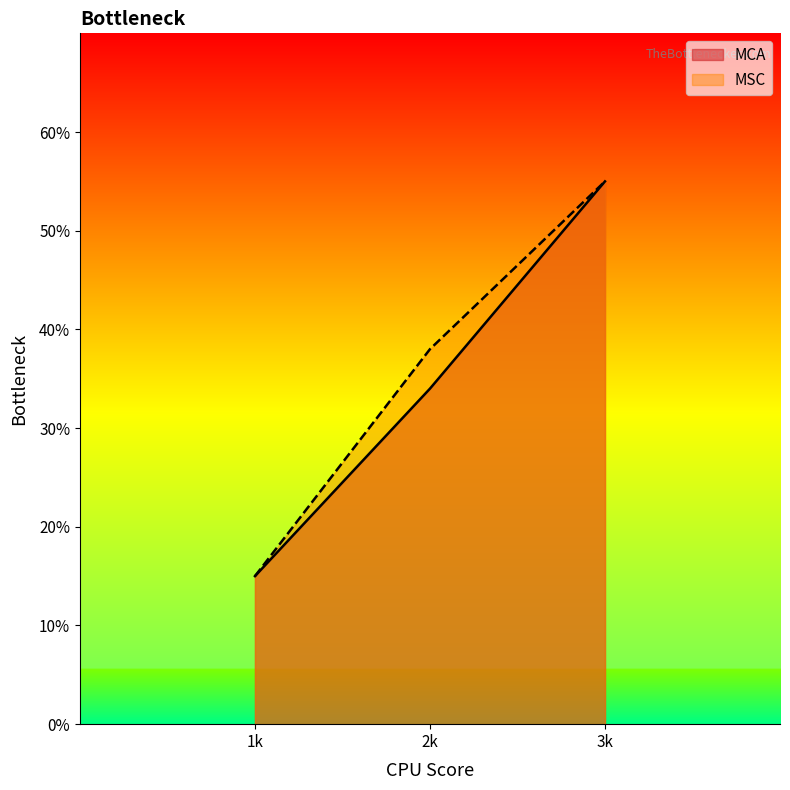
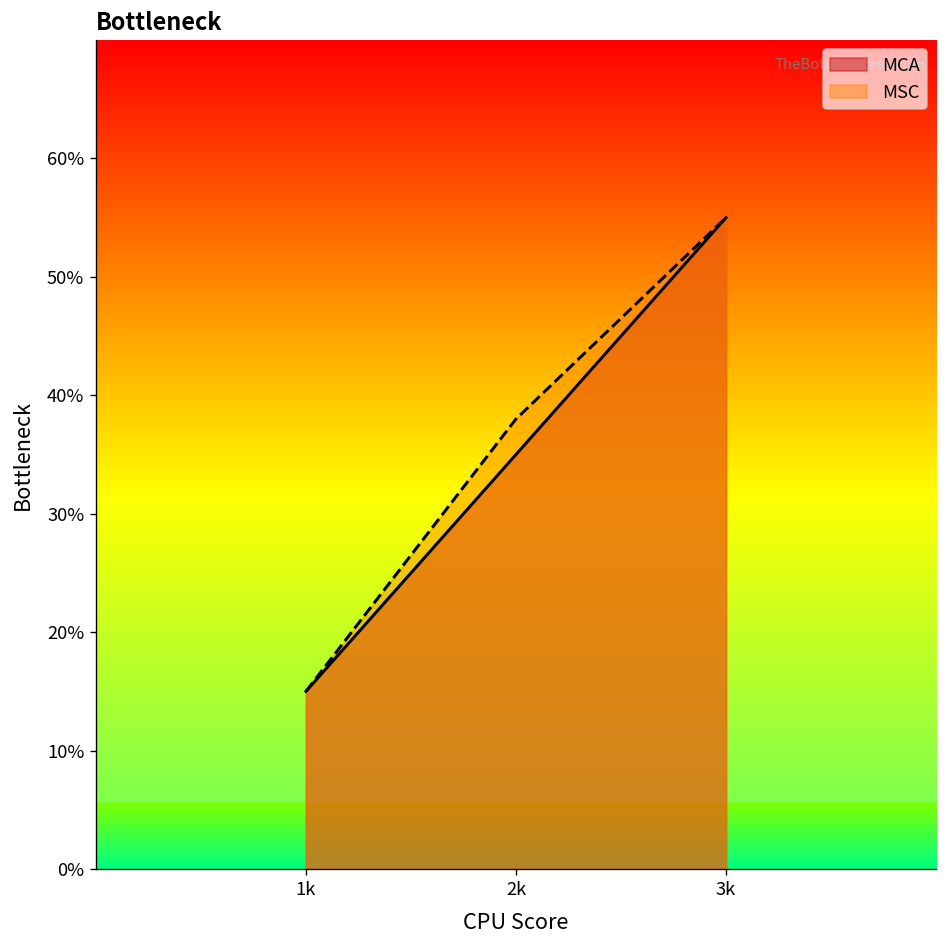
MCA, 2k: 34% -> 35%
